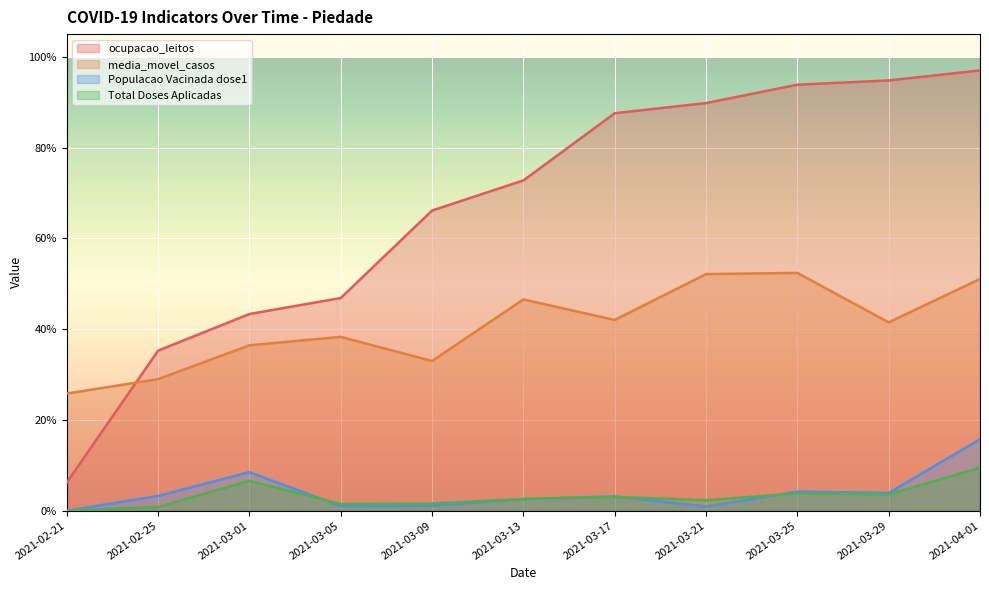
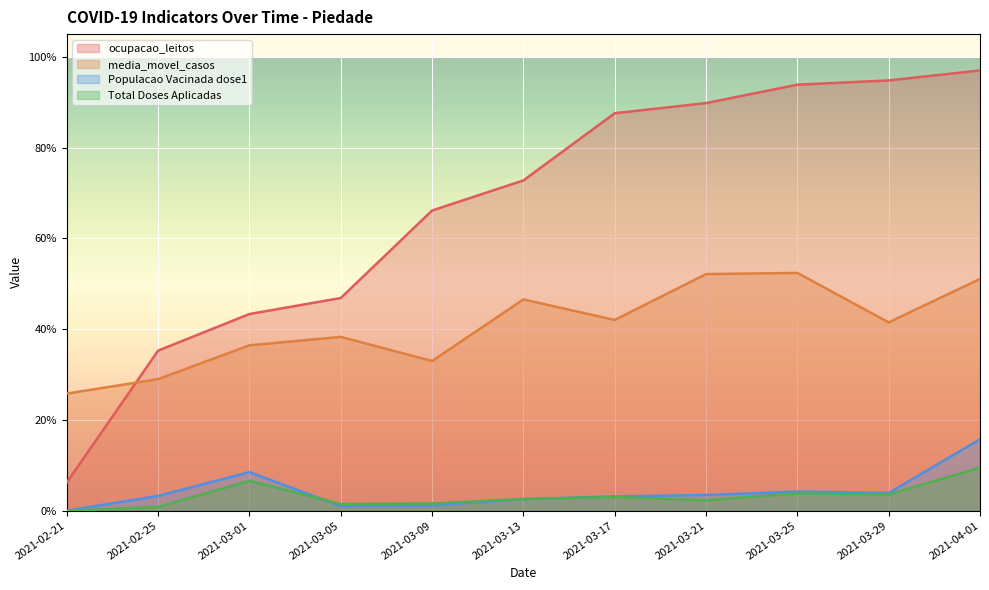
Populacao Vacinada dose1, 2021-03-21: 1% -> 3%
